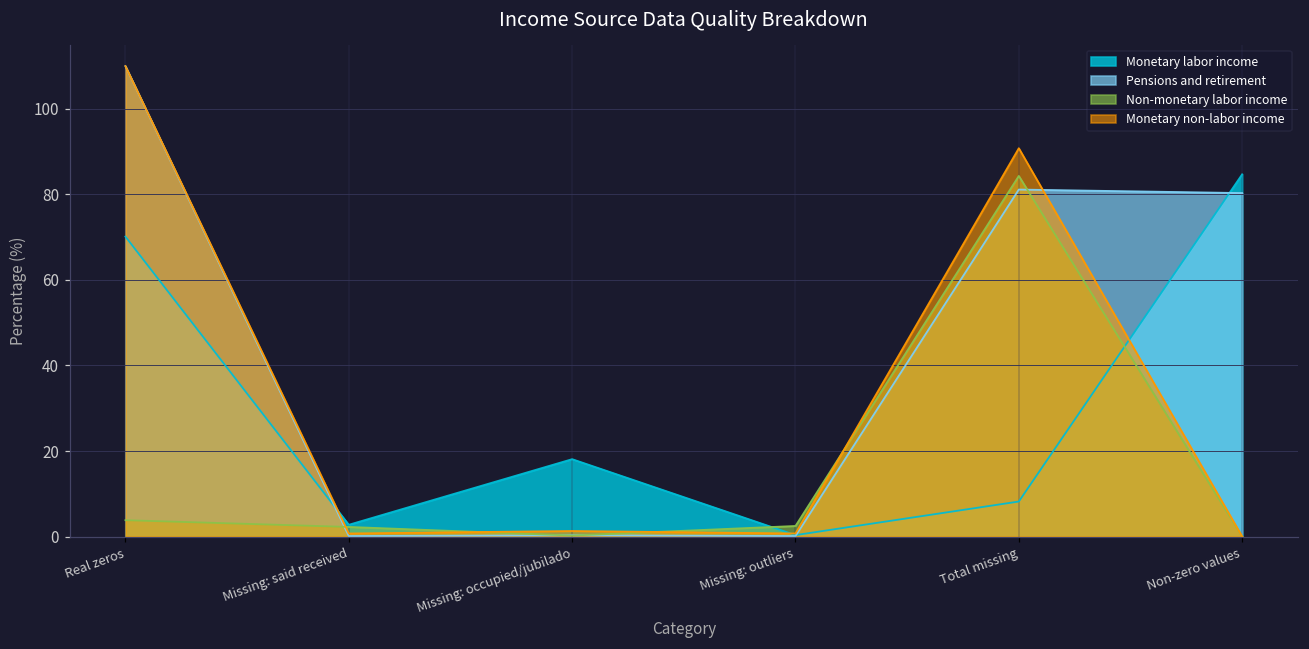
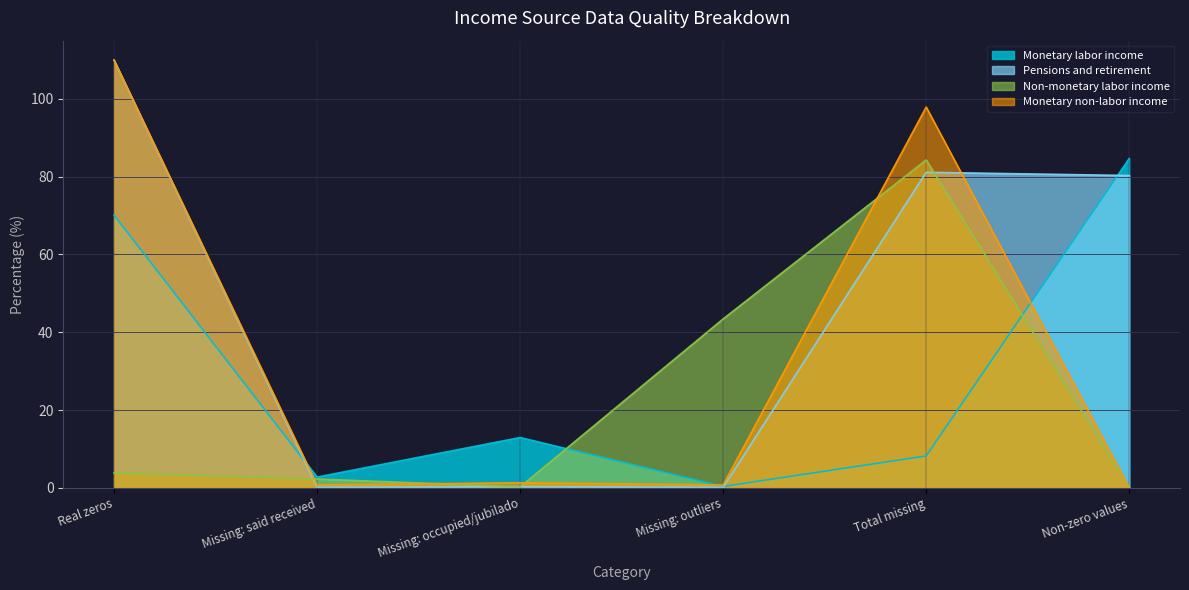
Monetary labor income, Missing: occupied/jubilado: 18 -> 13
Non-monetary labor income, Missing: outliers: 2 -> 43
Monetary non-labor income, Total missing: 91 -> 98
